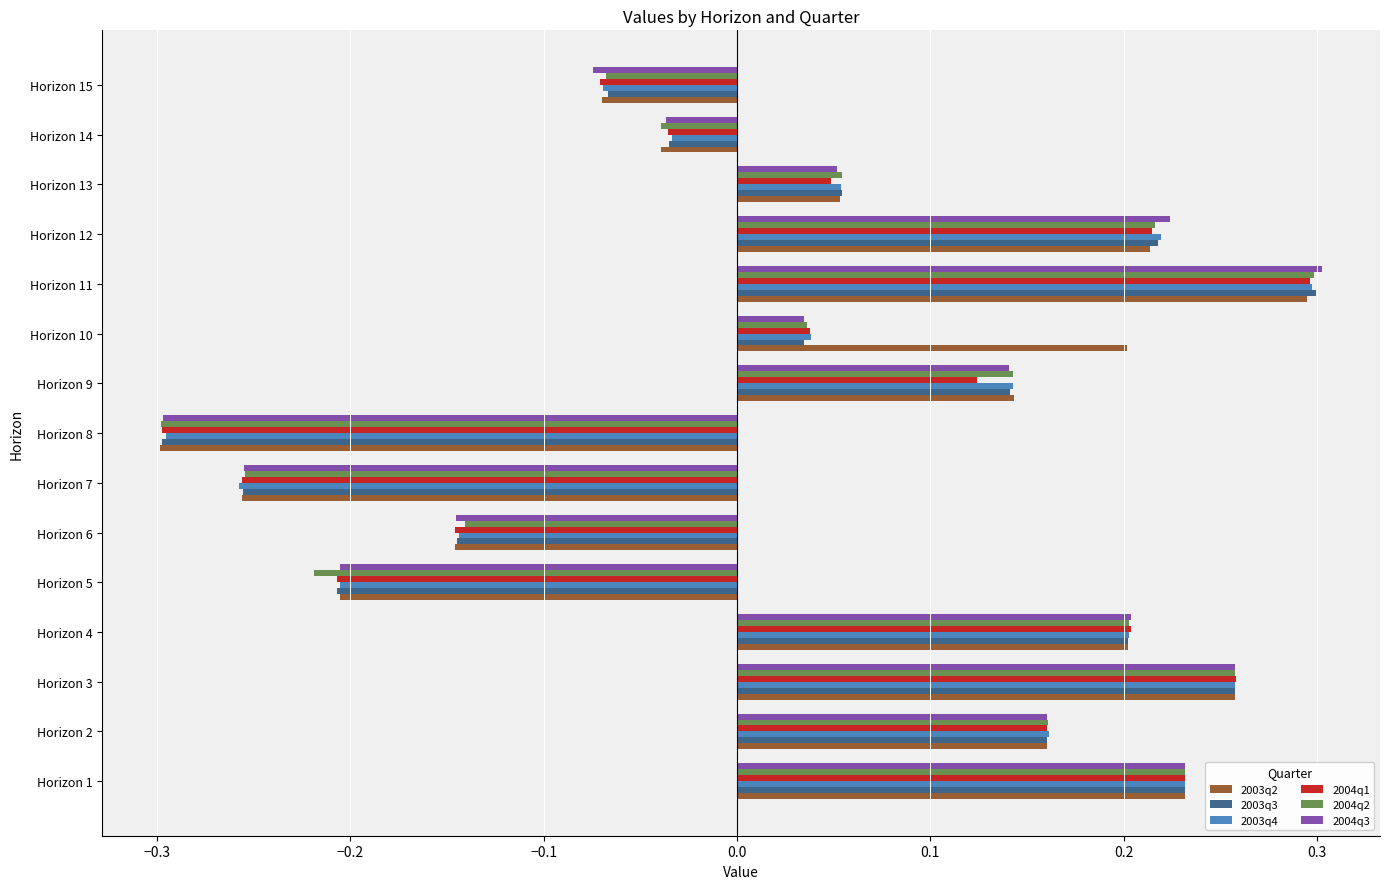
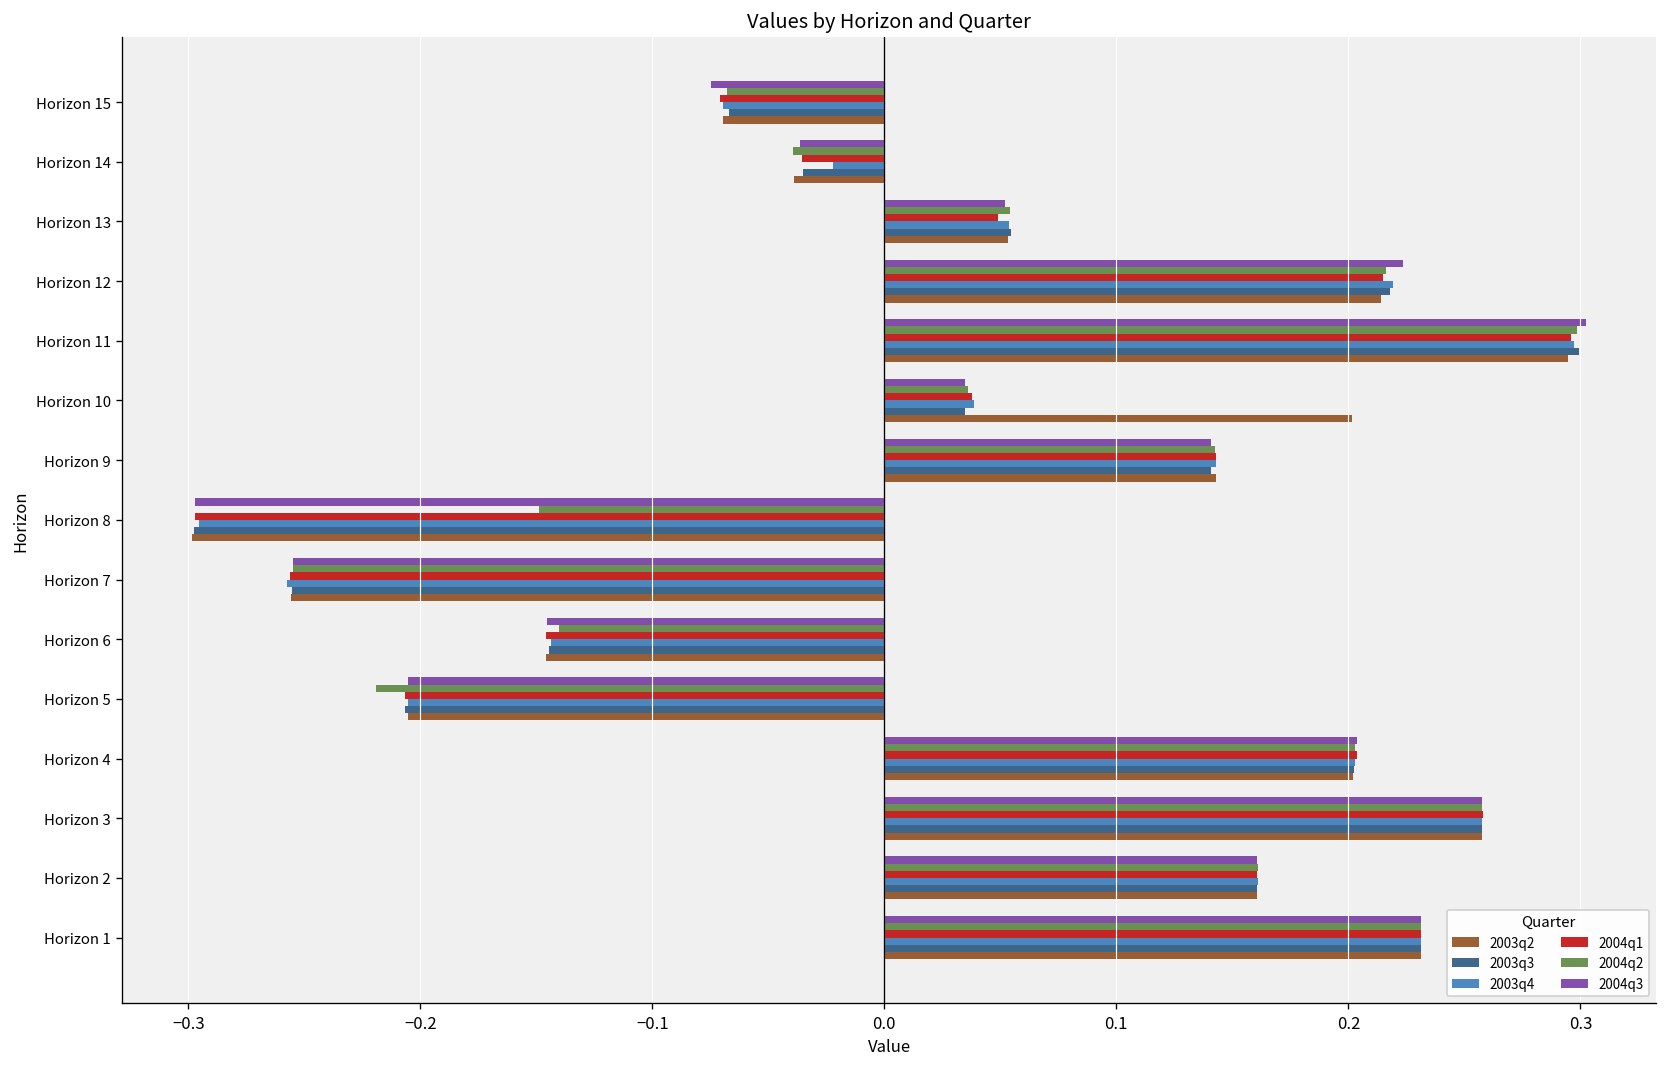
2003q4, Horizon 14: -0.033 -> -0.022
2004q1, Horizon 9: 0.124 -> 0.143
2004q2, Horizon 8: -0.298 -> -0.149
